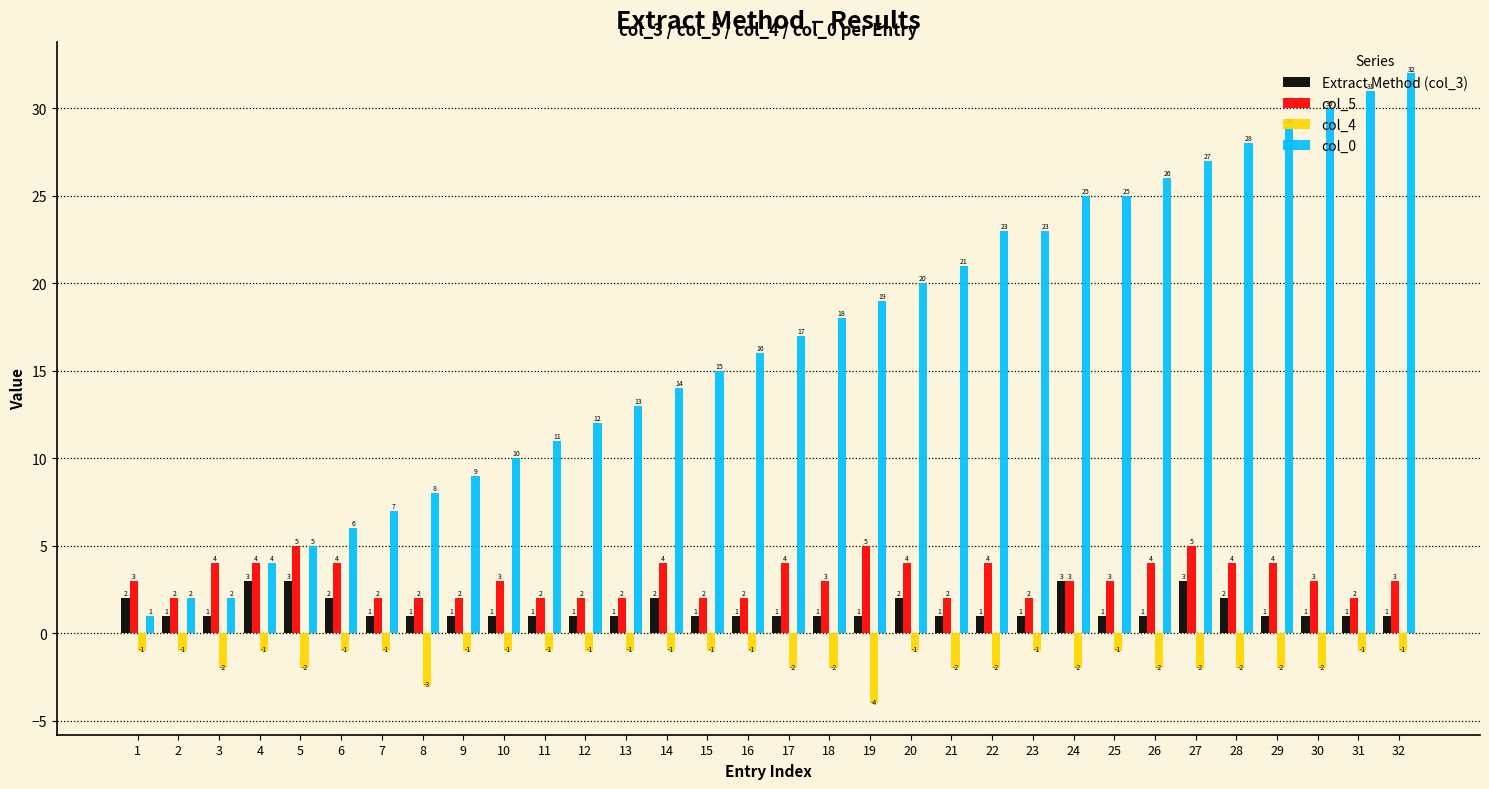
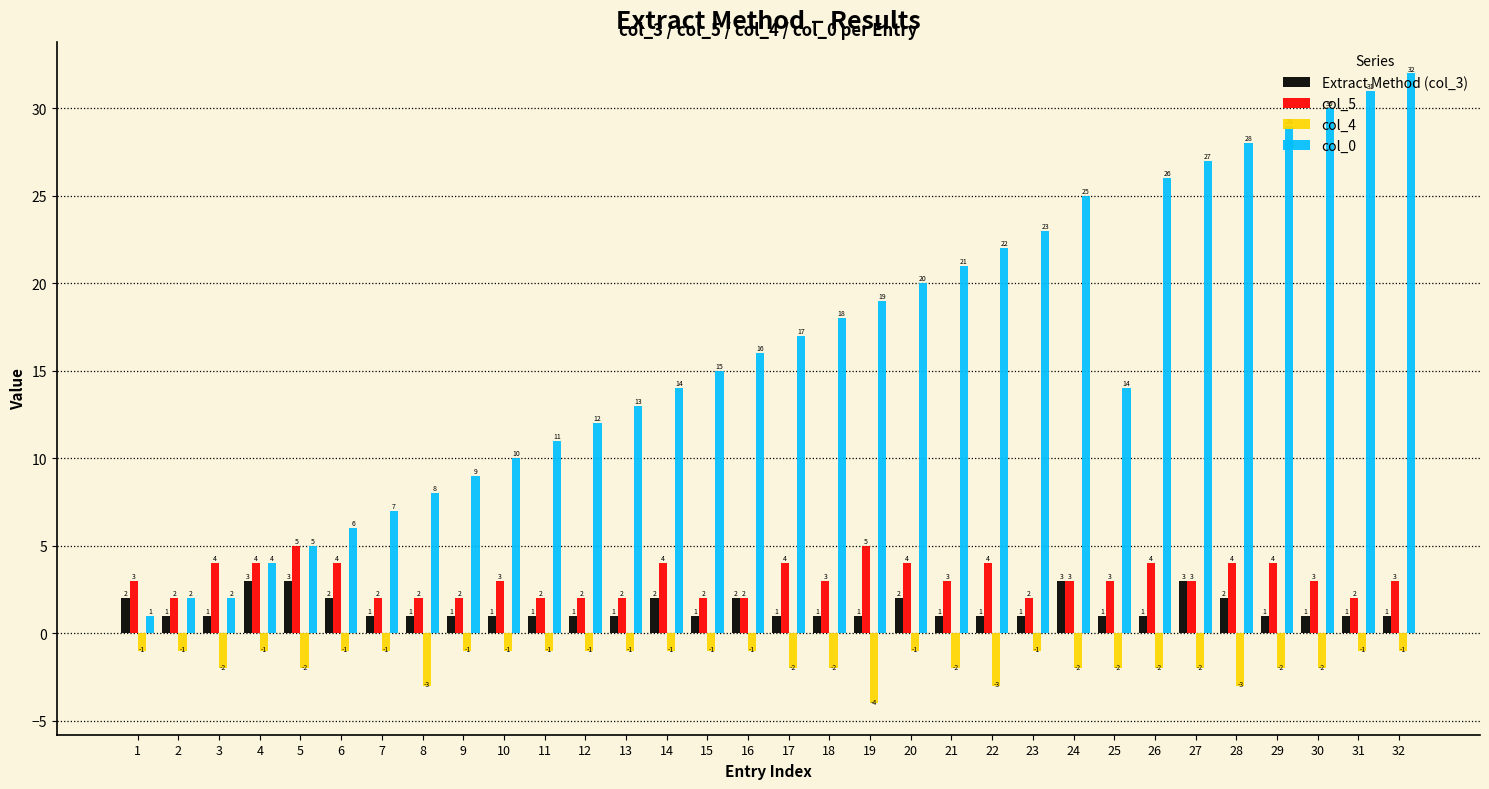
Extract Method (col_3), 16: 1 -> 2
col_5, 21: 2 -> 3
col_4, 22: -2 -> -3
col_0, 22: 23 -> 22
col_4, 25: -1 -> -2
col_0, 25: 25 -> 14
col_5, 27: 5 -> 3
col_4, 28: -2 -> -3
